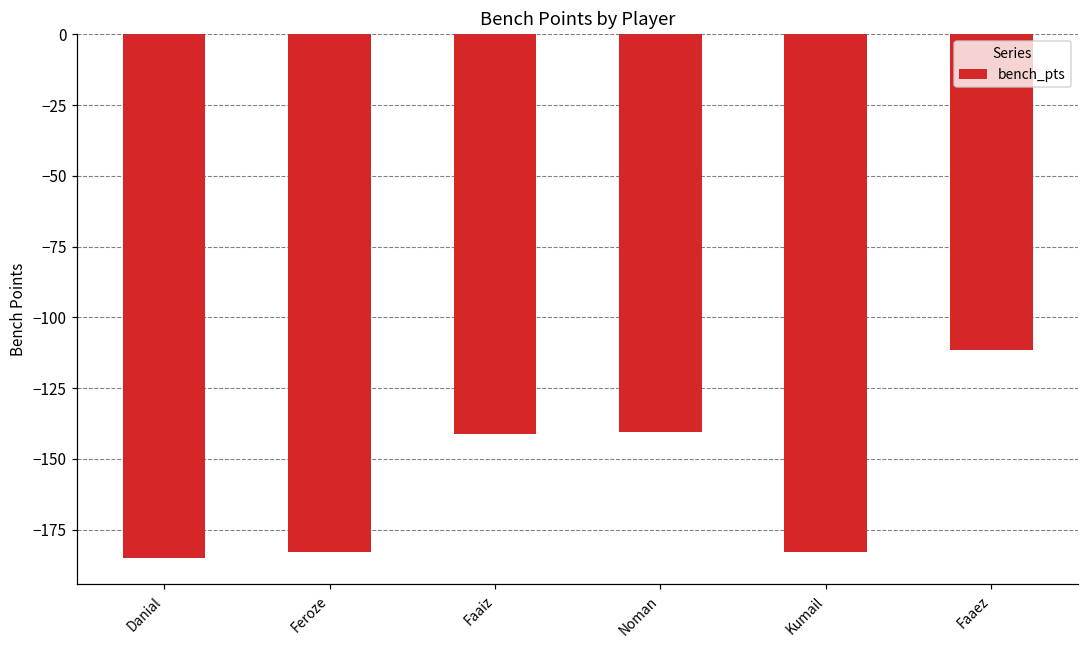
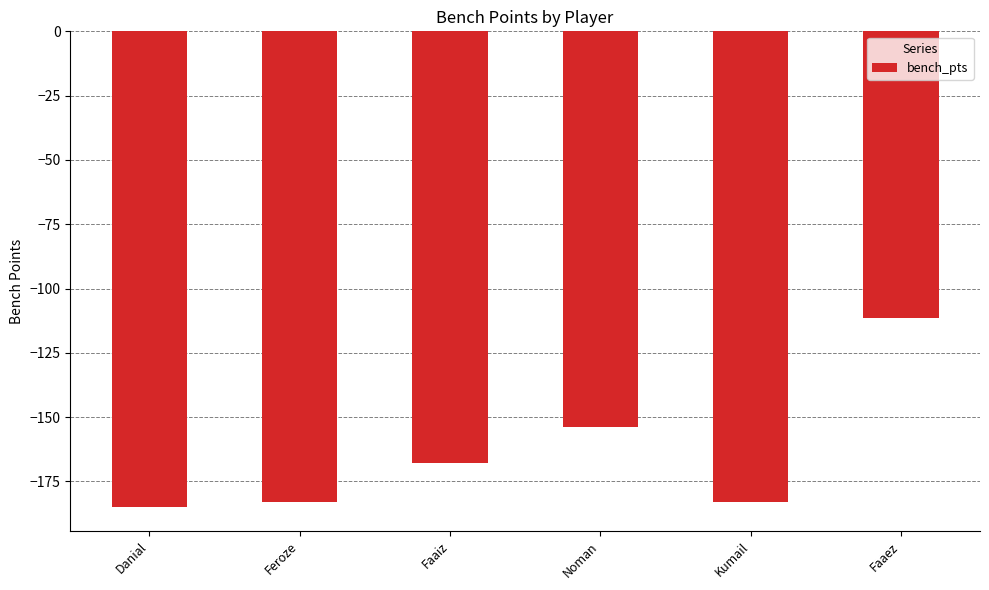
Faaiz: -141 -> -168
Noman: -141 -> -154
